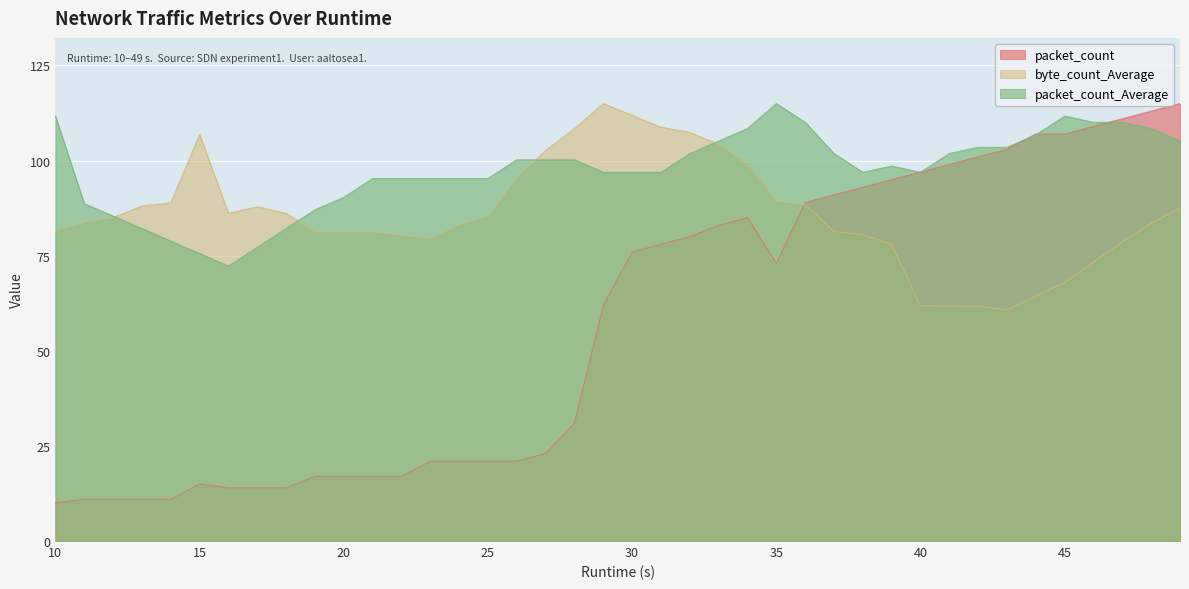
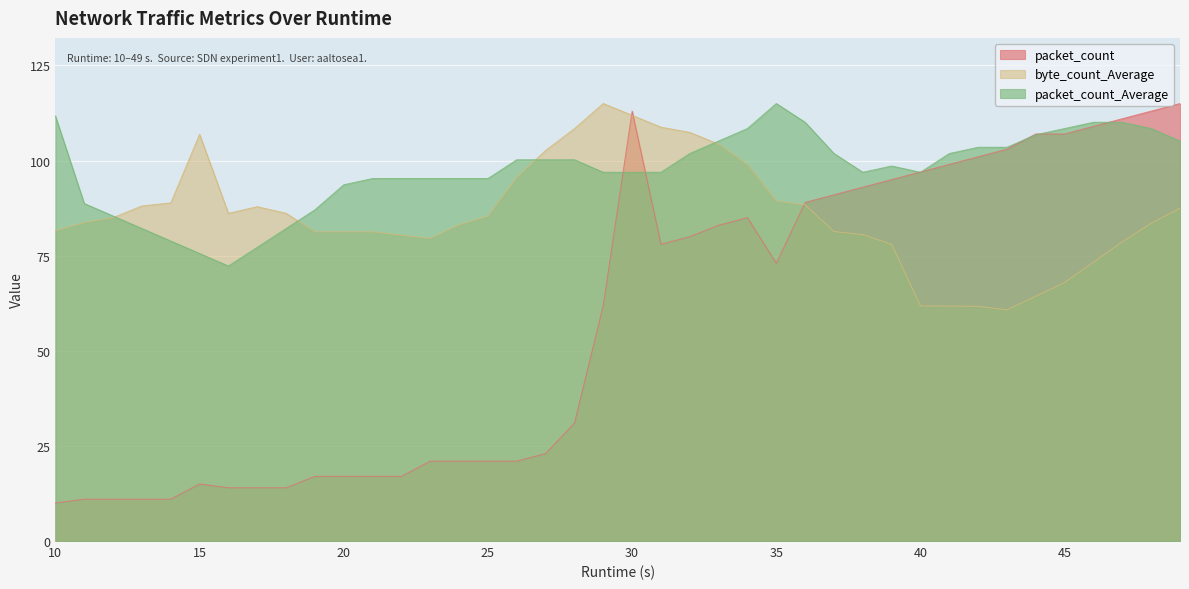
packet_count_Average, 20: 90 -> 94
packet_count, 30: 76 -> 113
packet_count_Average, 45: 112 -> 108
